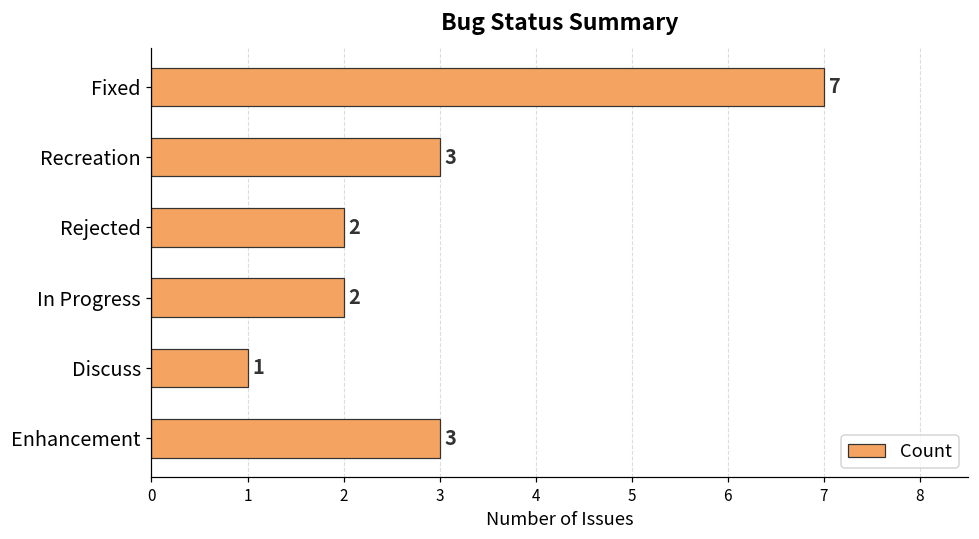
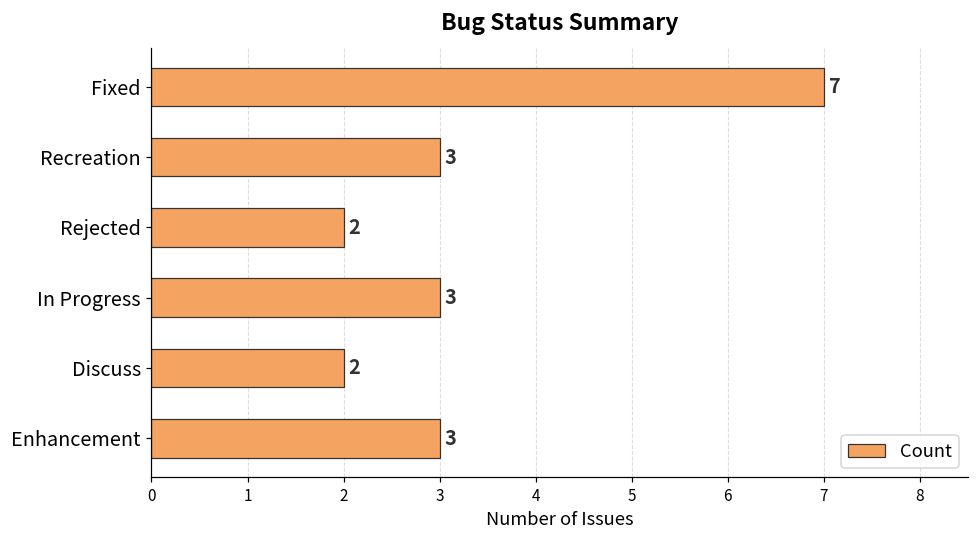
In Progress: 2 -> 3
Discuss: 1 -> 2
